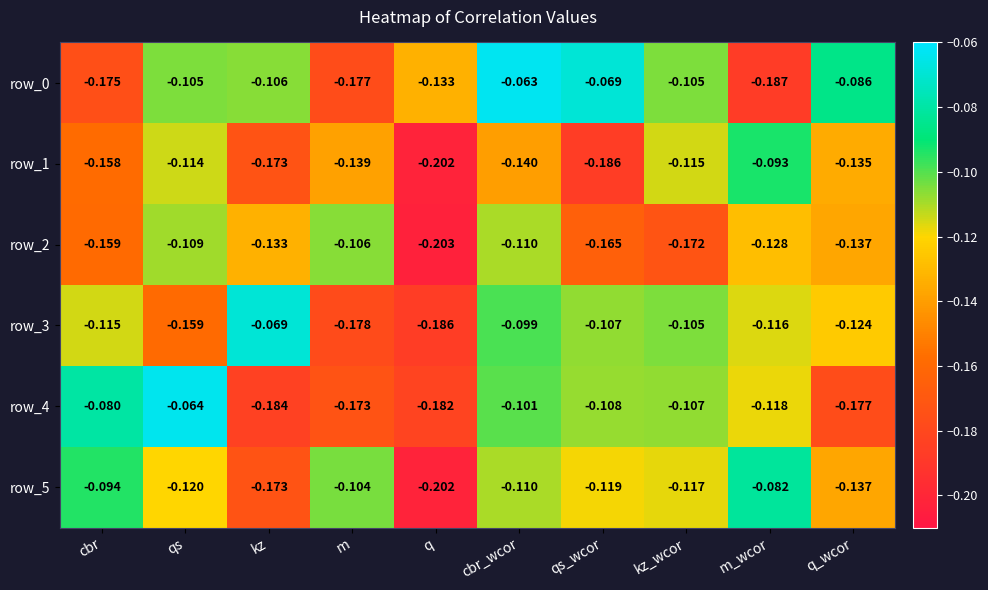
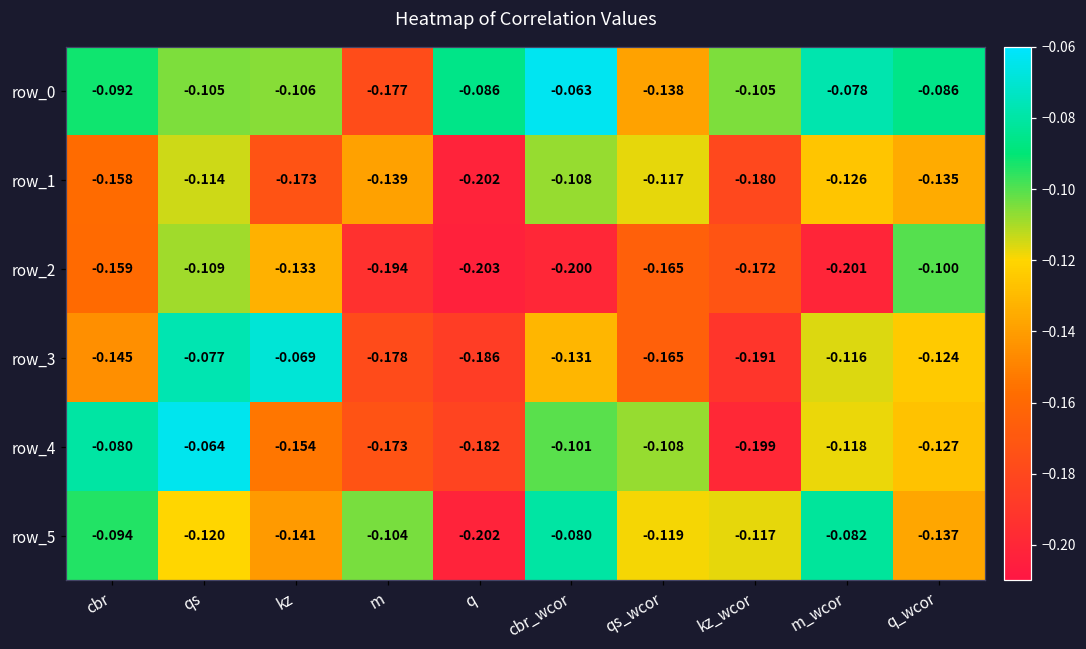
row_0, cbr: -0.175 -> -0.092
row_0, q: -0.133 -> -0.086
row_0, qs_wcor: -0.069 -> -0.138
row_0, m_wcor: -0.187 -> -0.078
row_1, cbr_wcor: -0.140 -> -0.108
row_1, qs_wcor: -0.186 -> -0.117
row_1, kz_wcor: -0.115 -> -0.180
row_1, m_wcor: -0.093 -> -0.126
row_2, m: -0.106 -> -0.194
row_2, cbr_wcor: -0.110 -> -0.200
row_2, m_wcor: -0.128 -> -0.201
row_2, q_wcor: -0.137 -> -0.100
row_3, cbr: -0.115 -> -0.145
row_3, qs: -0.159 -> -0.077
row_3, cbr_wcor: -0.099 -> -0.131
row_3, qs_wcor: -0.107 -> -0.165
row_3, kz_wcor: -0.105 -> -0.191
row_4, kz: -0.184 -> -0.154
row_4, kz_wcor: -0.107 -> -0.199
row_4, q_wcor: -0.177 -> -0.127
row_5, kz: -0.173 -> -0.141
row_5, cbr_wcor: -0.110 -> -0.080
